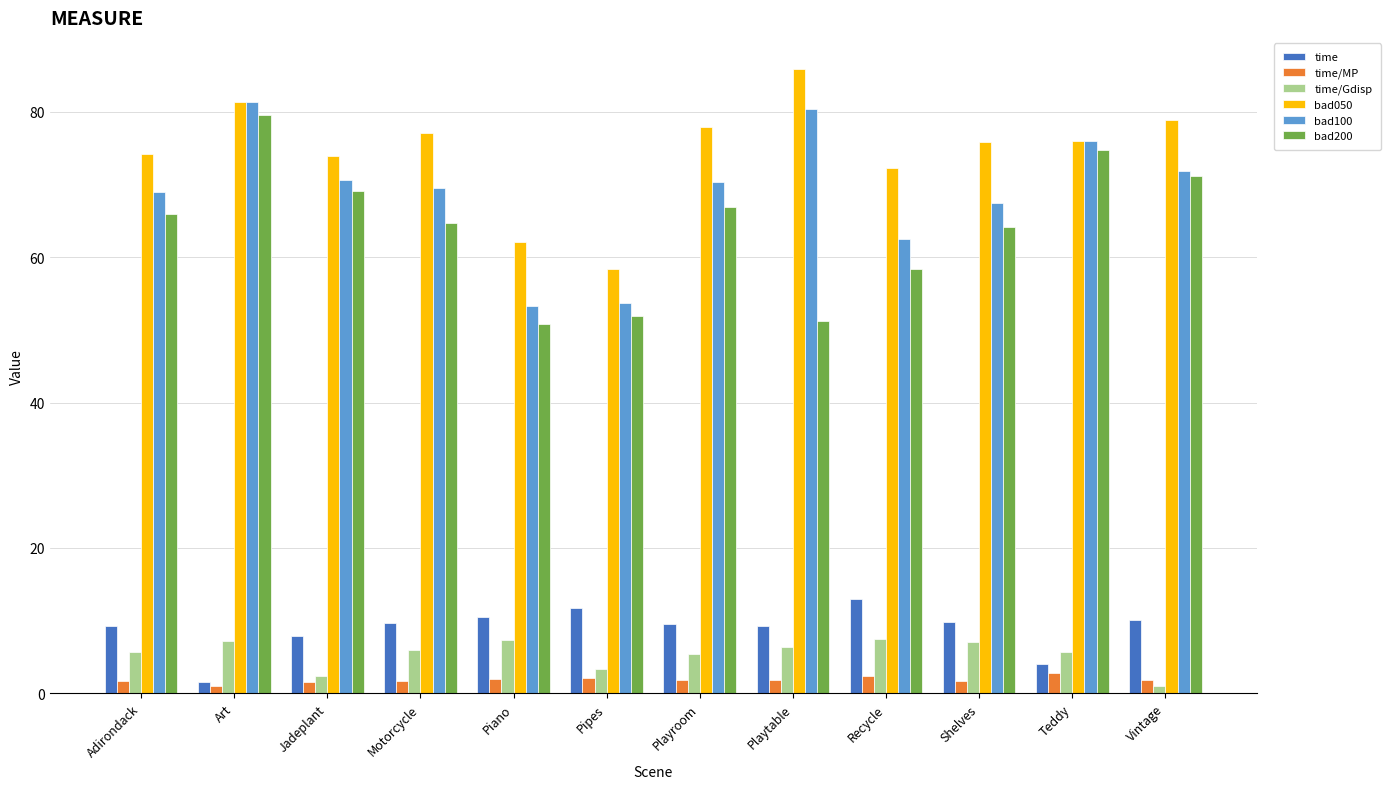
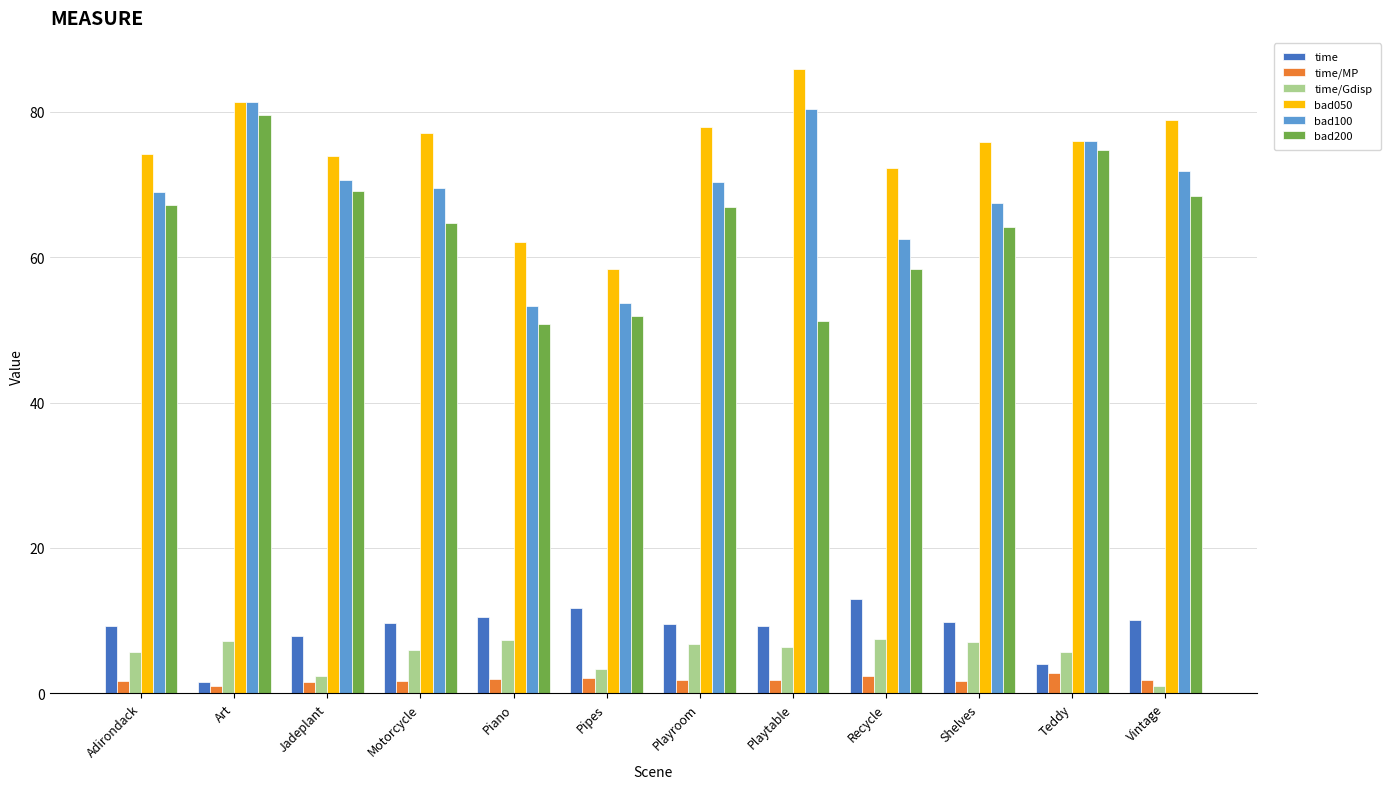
bad200, Adirondack: 66 -> 67
time/Gdisp, Playroom: 5 -> 7
bad200, Vintage: 71 -> 68
